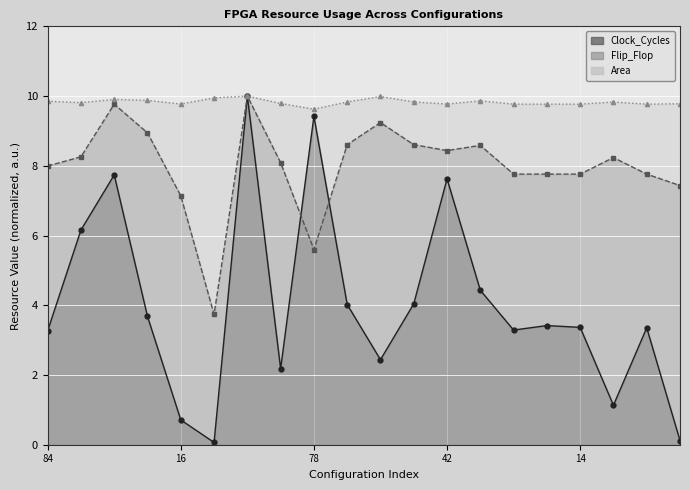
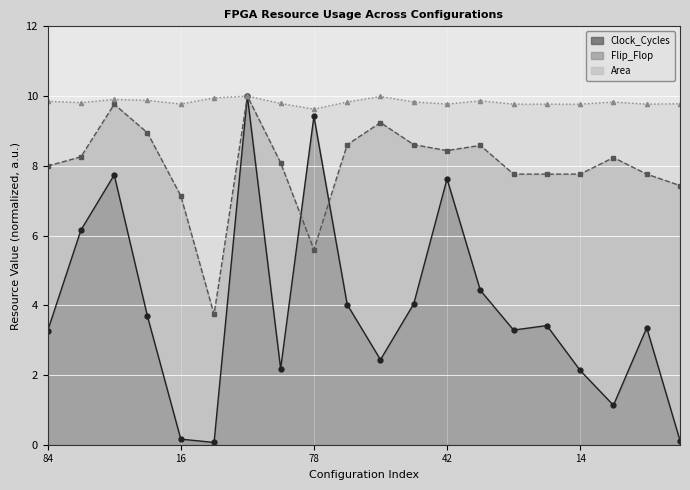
Clock_Cycles, 16: 0.7 -> 0.2
Clock_Cycles, 14: 3.4 -> 2.1
